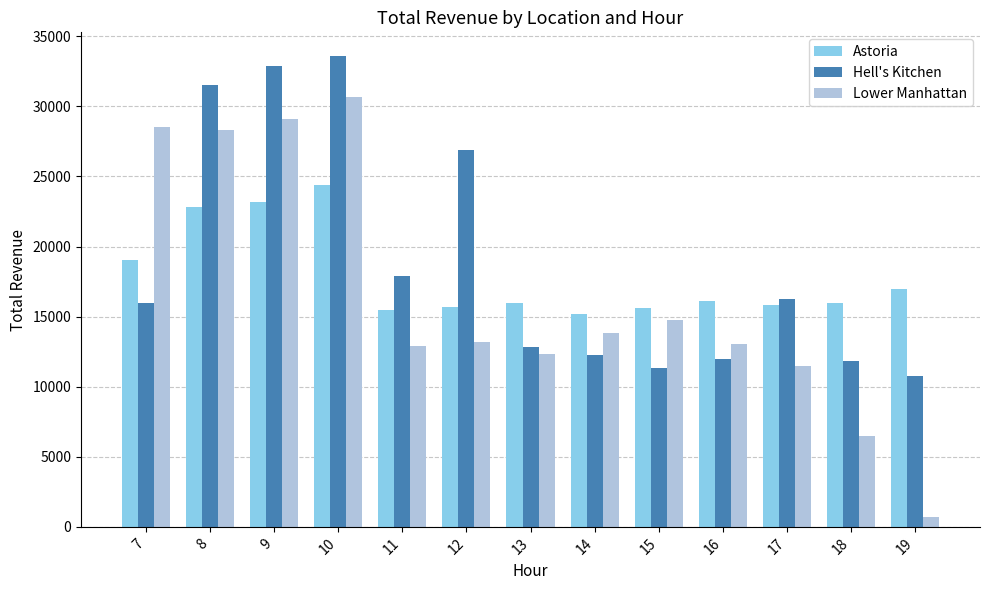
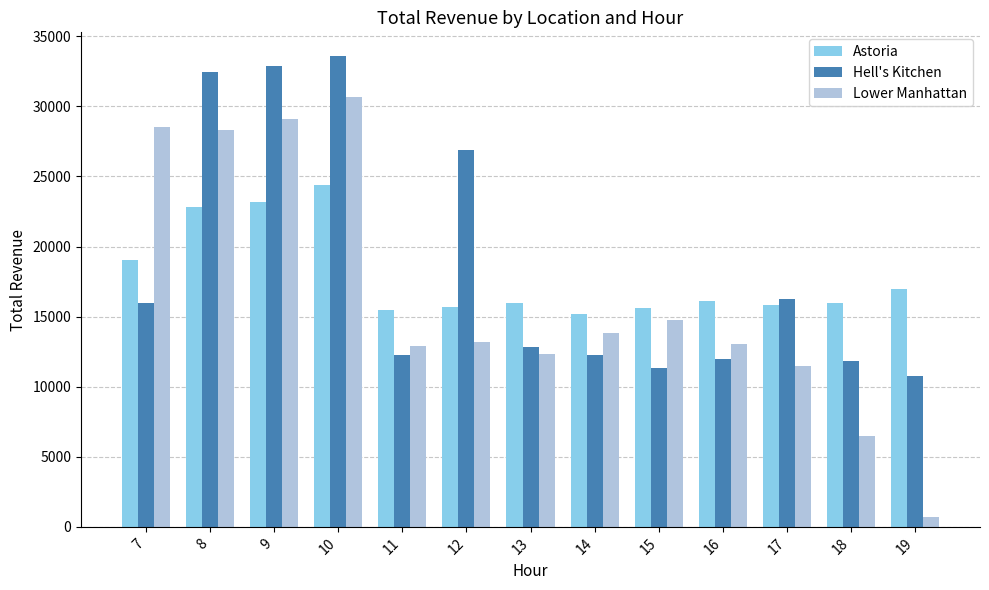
Hell's Kitchen, 8: 31500 -> 32400
Hell's Kitchen, 11: 17900 -> 12300
